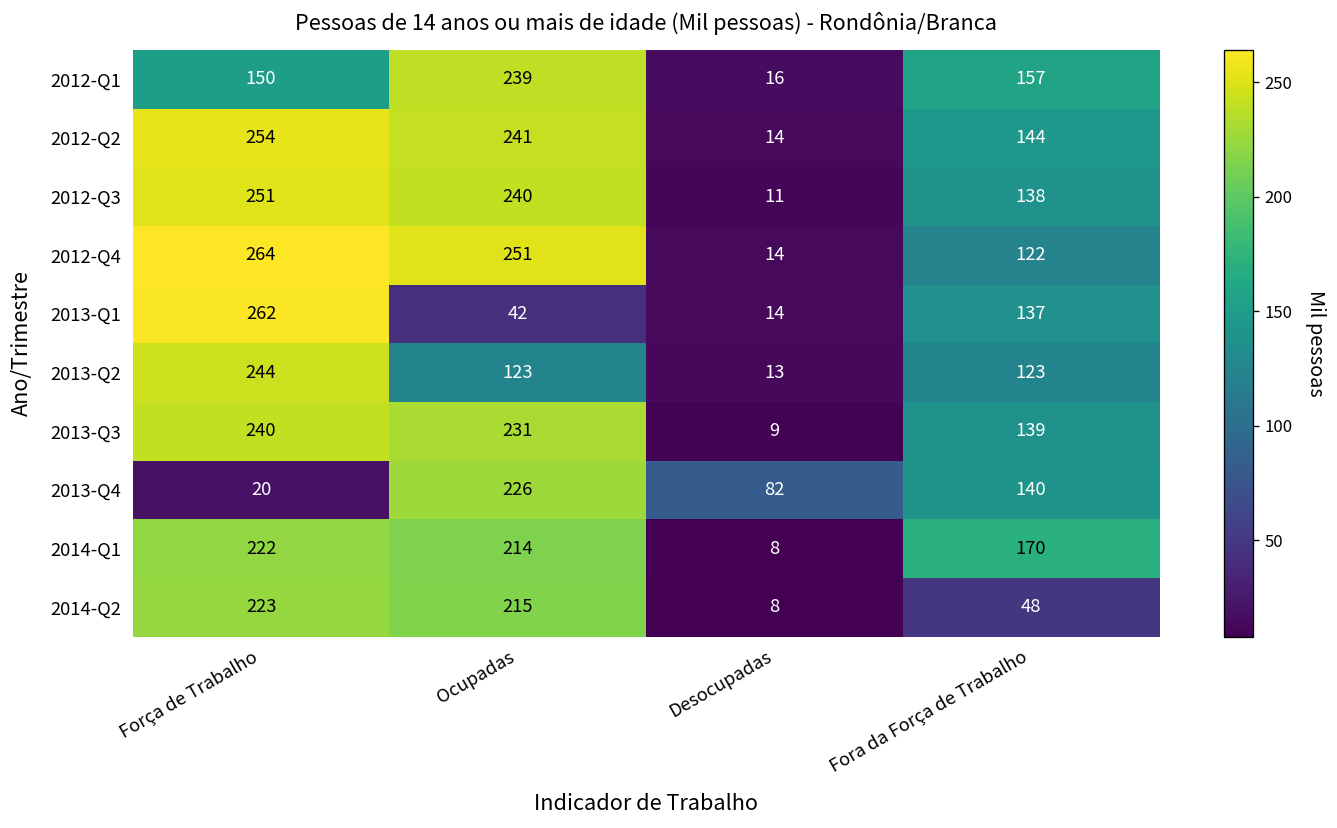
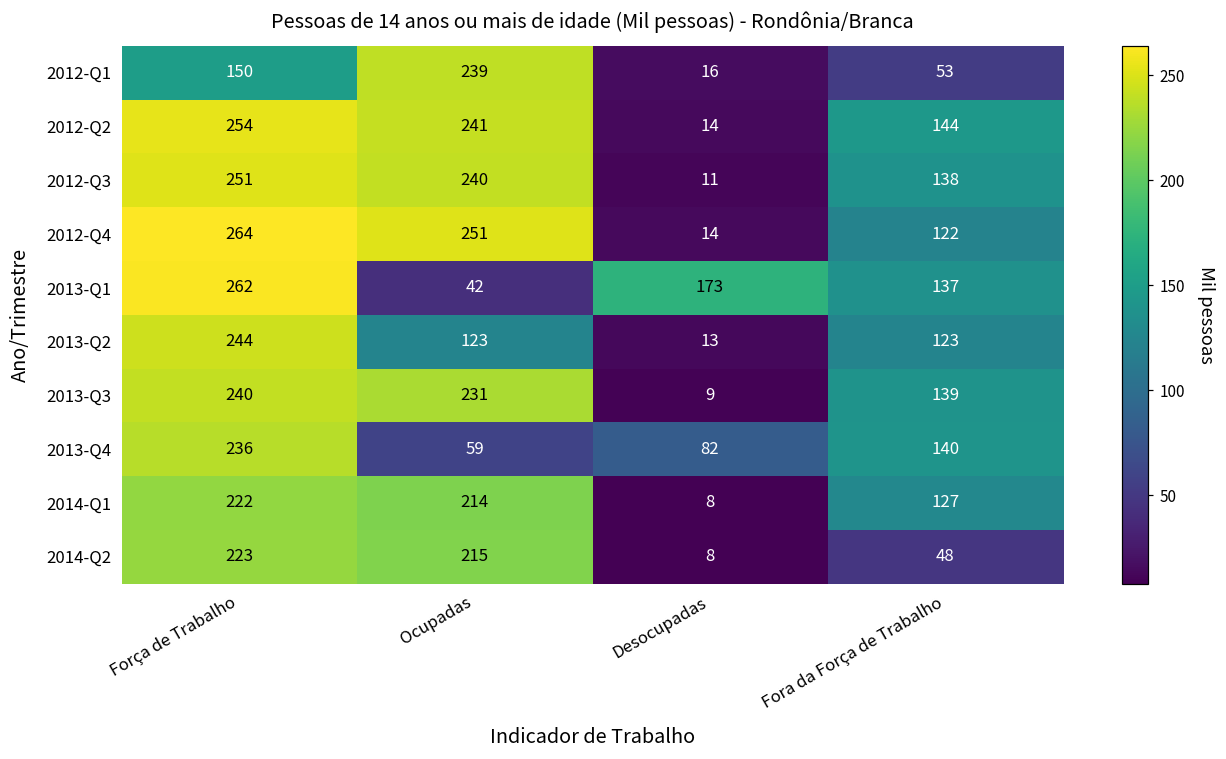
2012-Q1, Fora da Força de Trabalho: 157 -> 53
2013-Q1, Desocupadas: 14 -> 173
2013-Q4, Força de Trabalho: 20 -> 236
2013-Q4, Ocupadas: 226 -> 59
2014-Q1, Fora da Força de Trabalho: 170 -> 127
